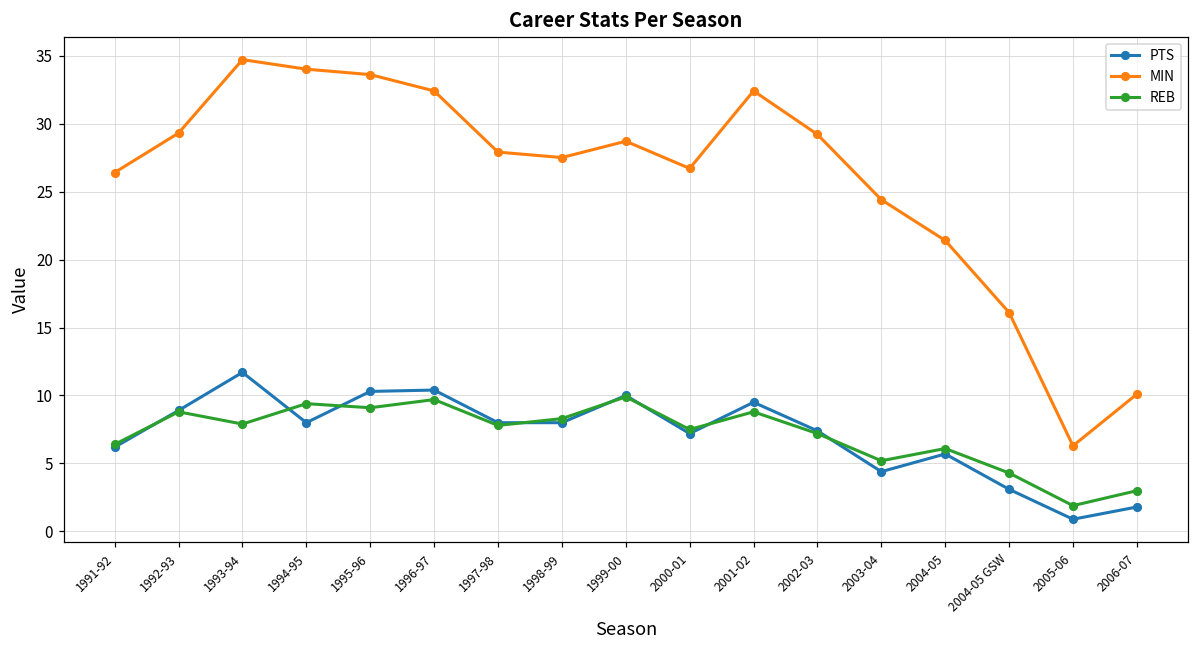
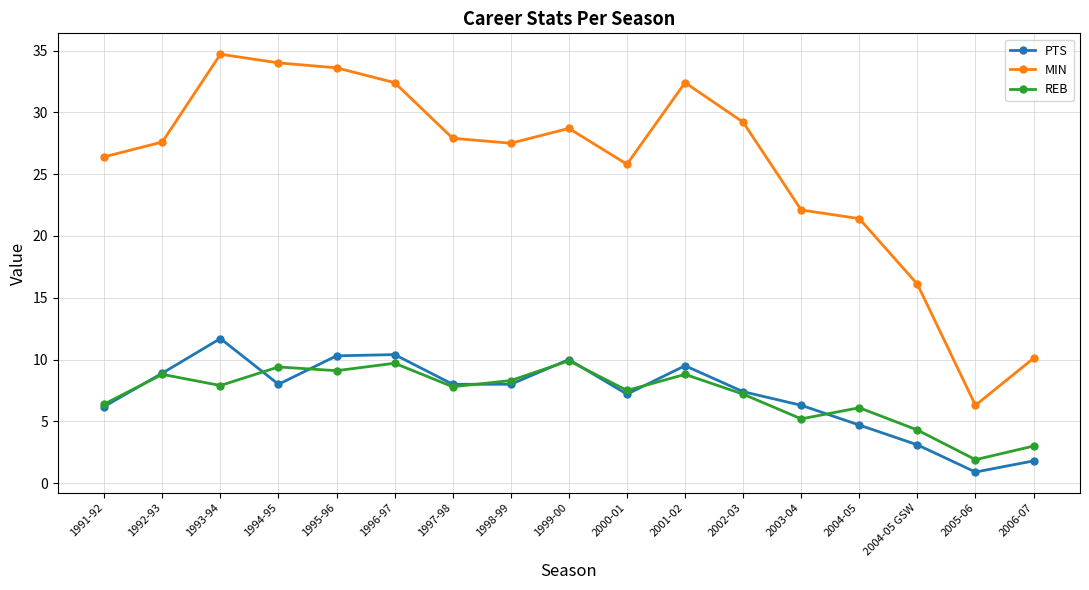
MIN, 1992-93: 29.3 -> 27.6
MIN, 2000-01: 26.7 -> 25.8
PTS, 2003-04: 4.4 -> 6.3
MIN, 2003-04: 24.4 -> 22.1
PTS, 2004-05: 5.7 -> 4.7
